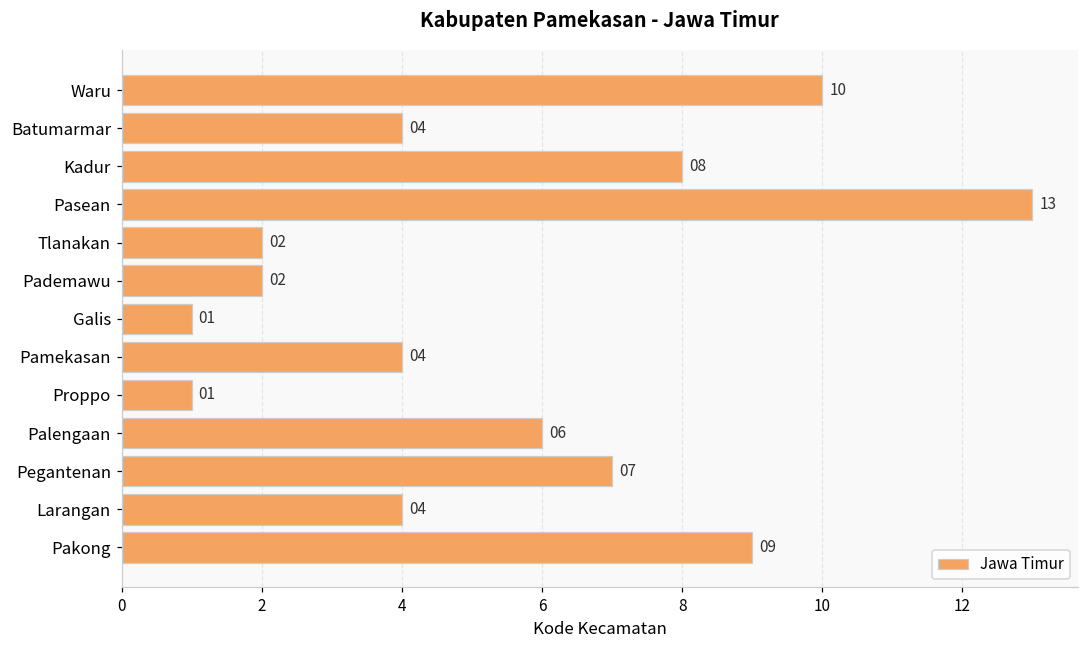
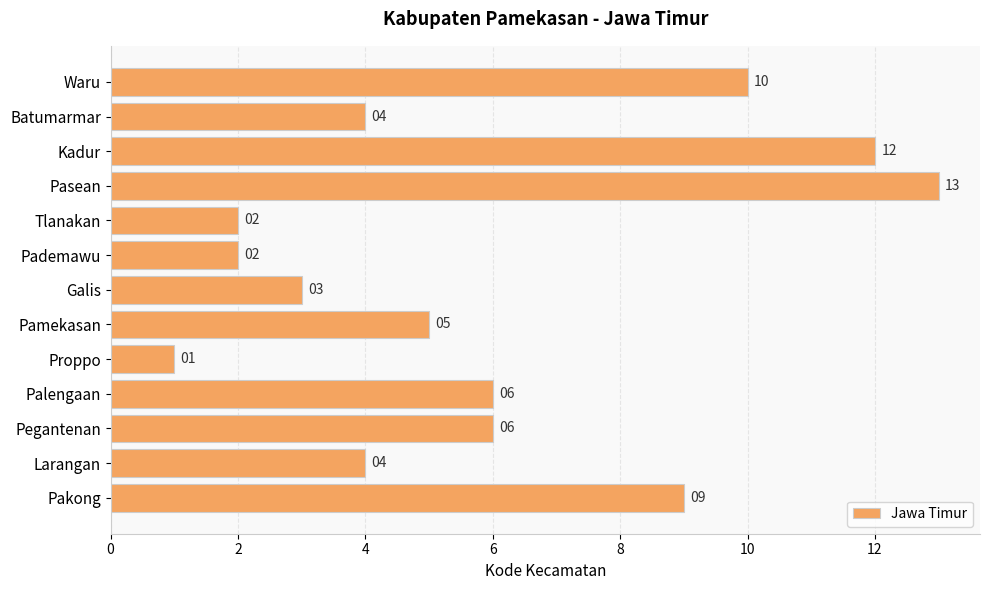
Kadur: 08 -> 12
Galis: 01 -> 03
Pamekasan: 04 -> 05
Pegantenan: 07 -> 06
